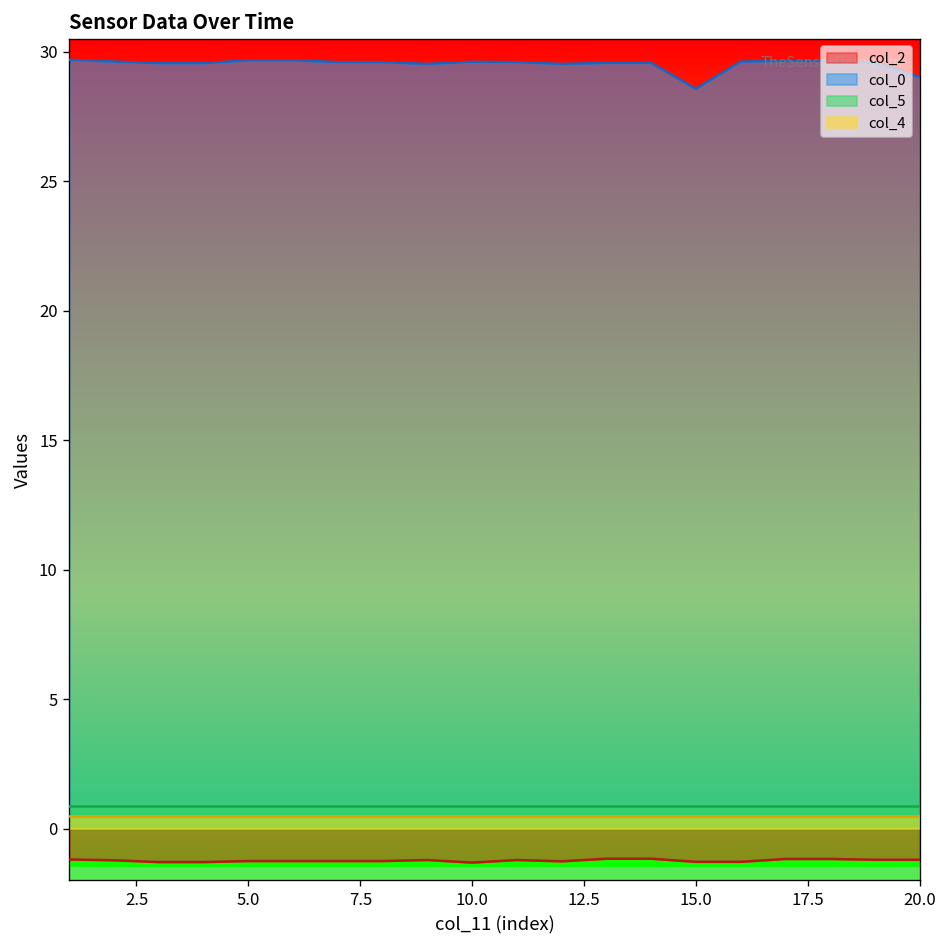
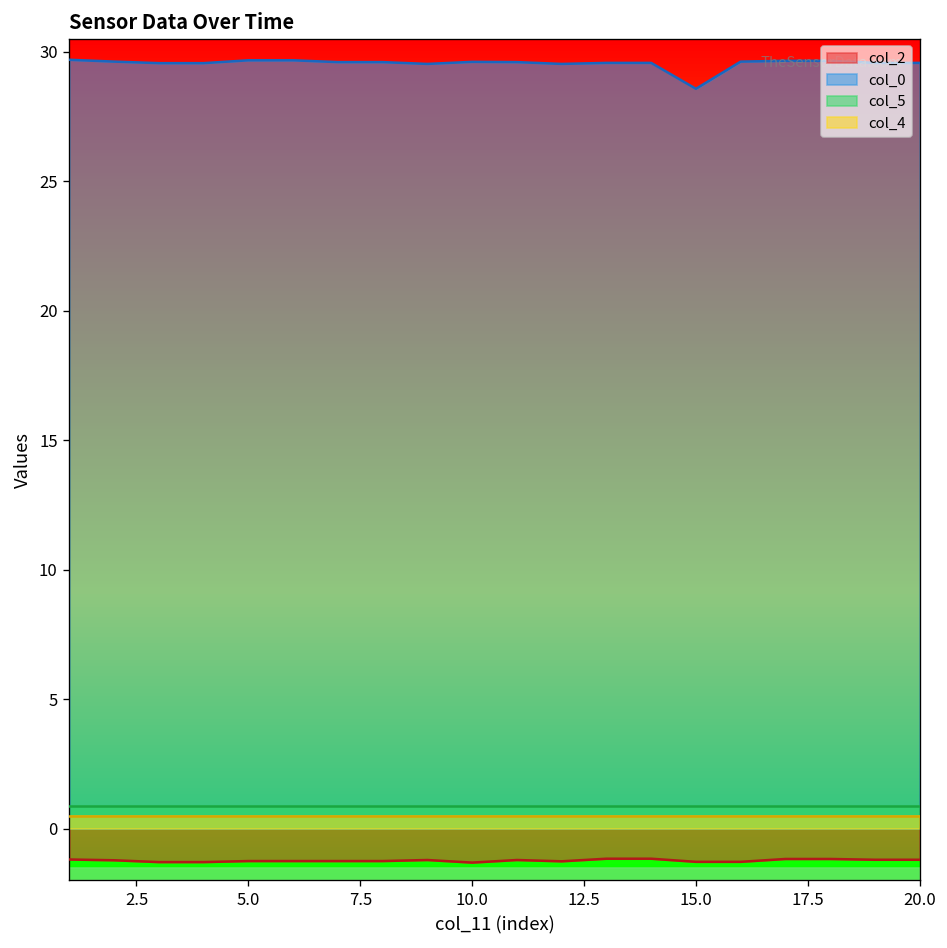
col_0, 20.0: 29.0 -> 29.6
